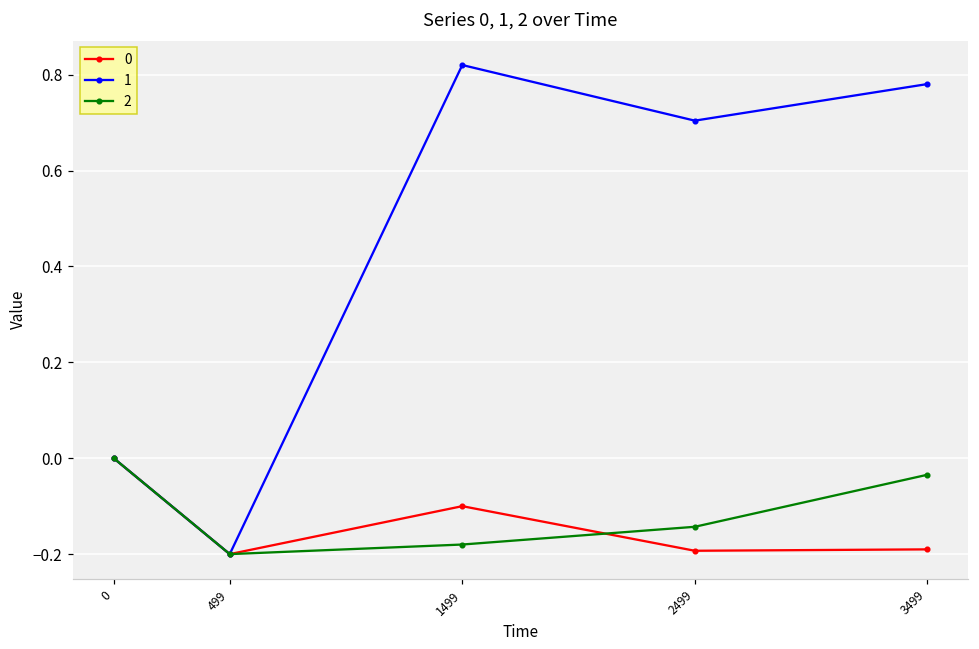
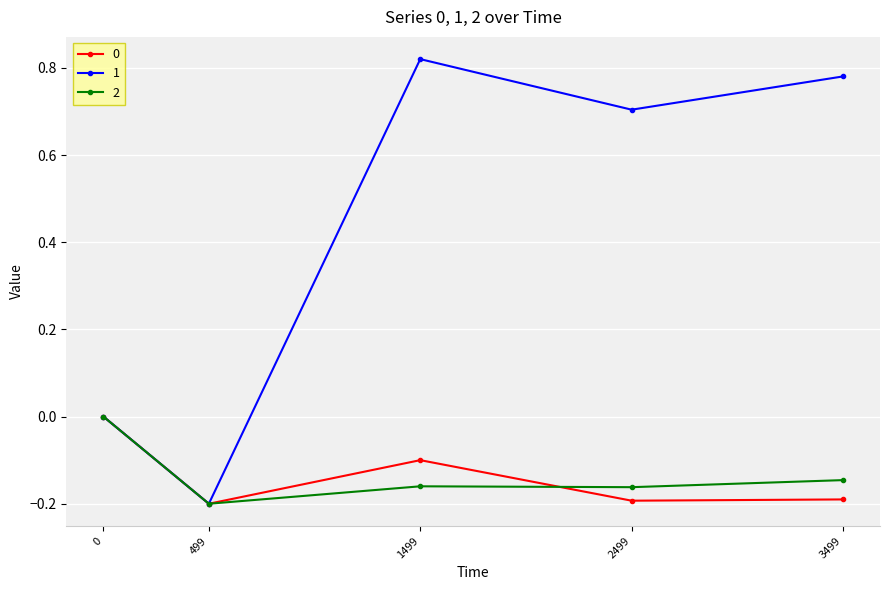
2, 1499: -0.18 -> -0.16
2, 2499: -0.14 -> -0.16
2, 3499: -0.03 -> -0.15
